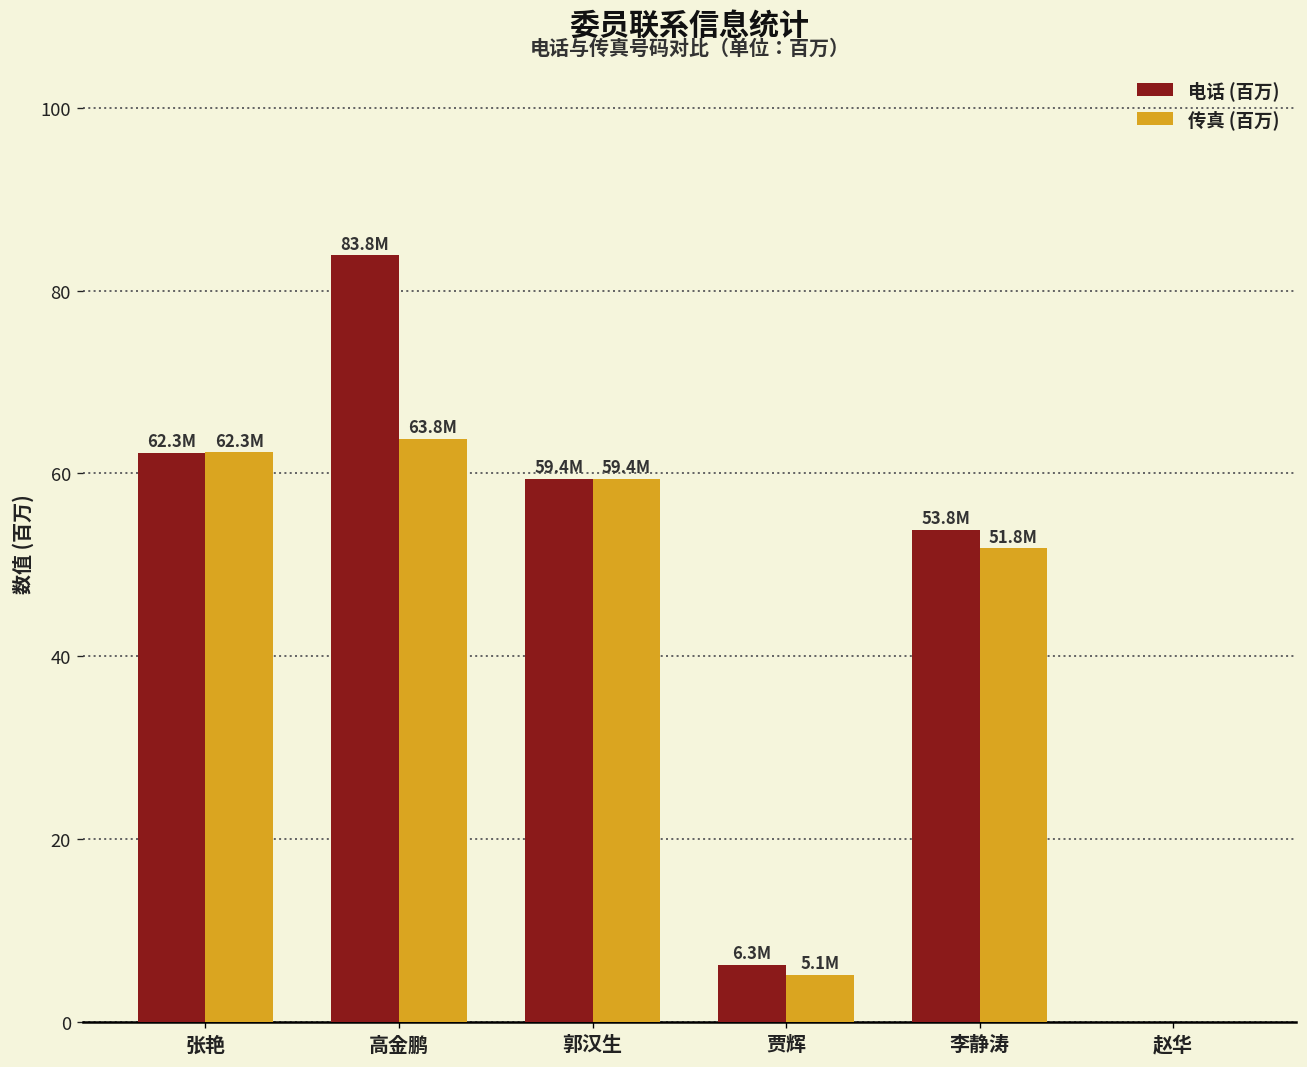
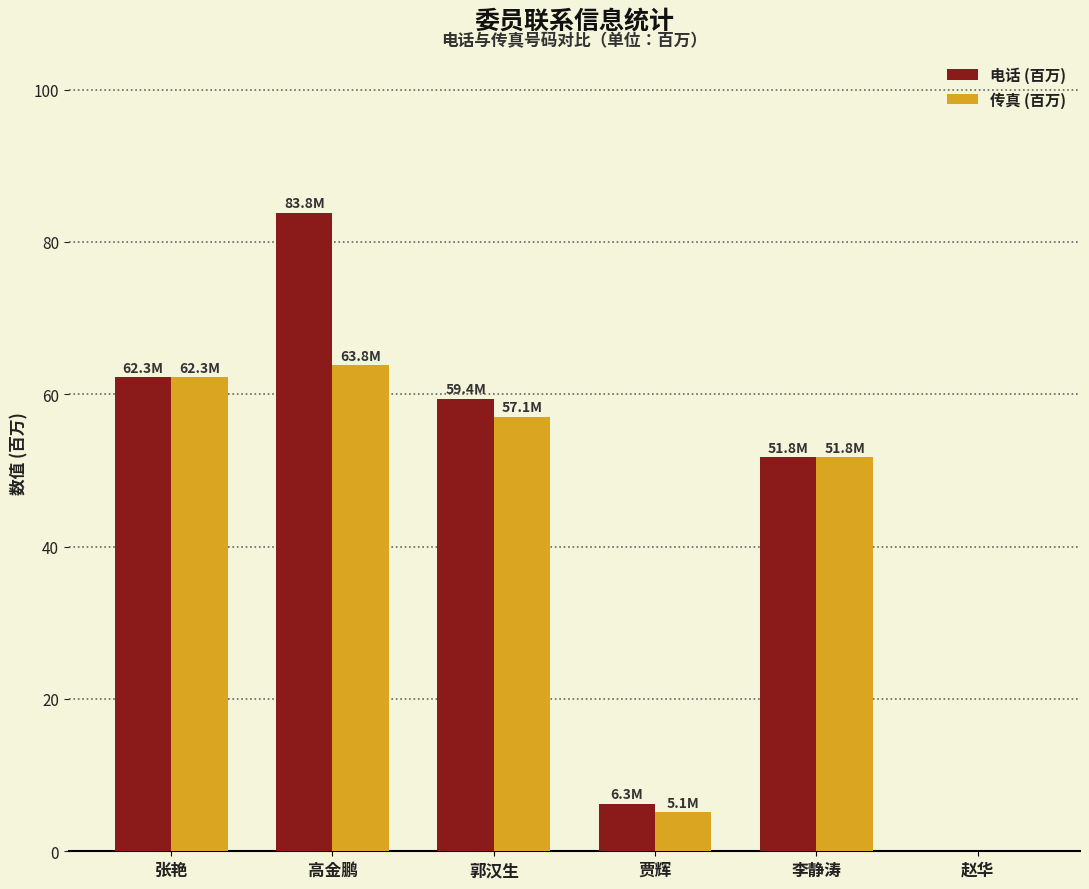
传真 (百万), 郭汉生: 59.4M -> 57.1M
电话 (百万), 李静涛: 53.8M -> 51.8M
